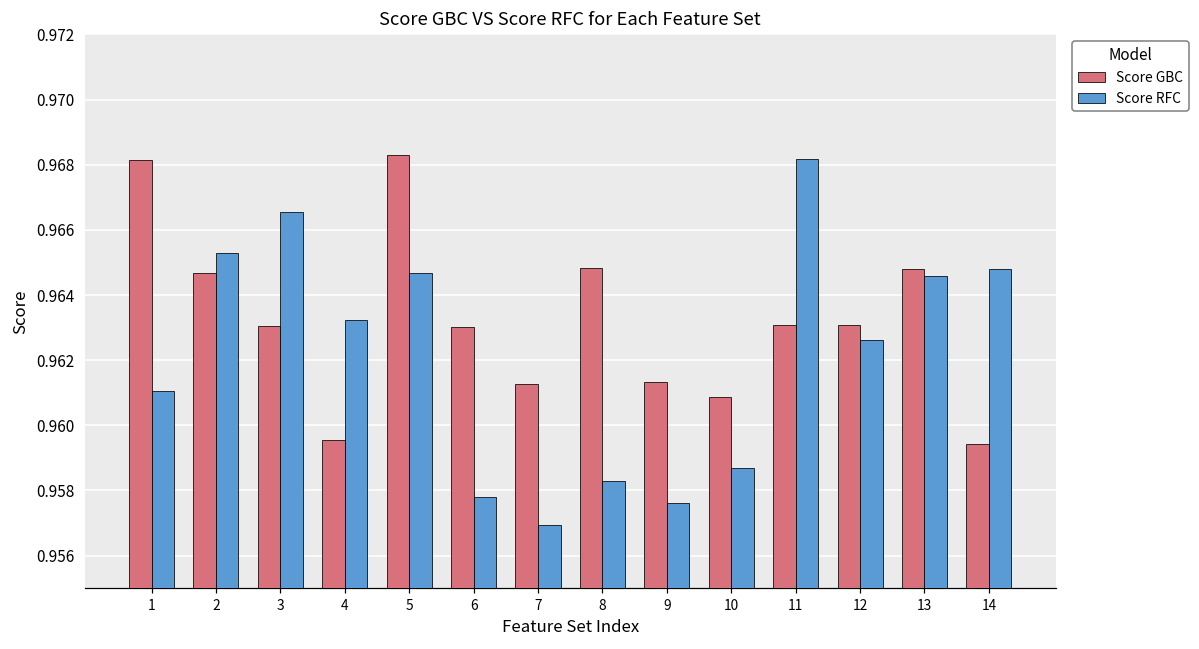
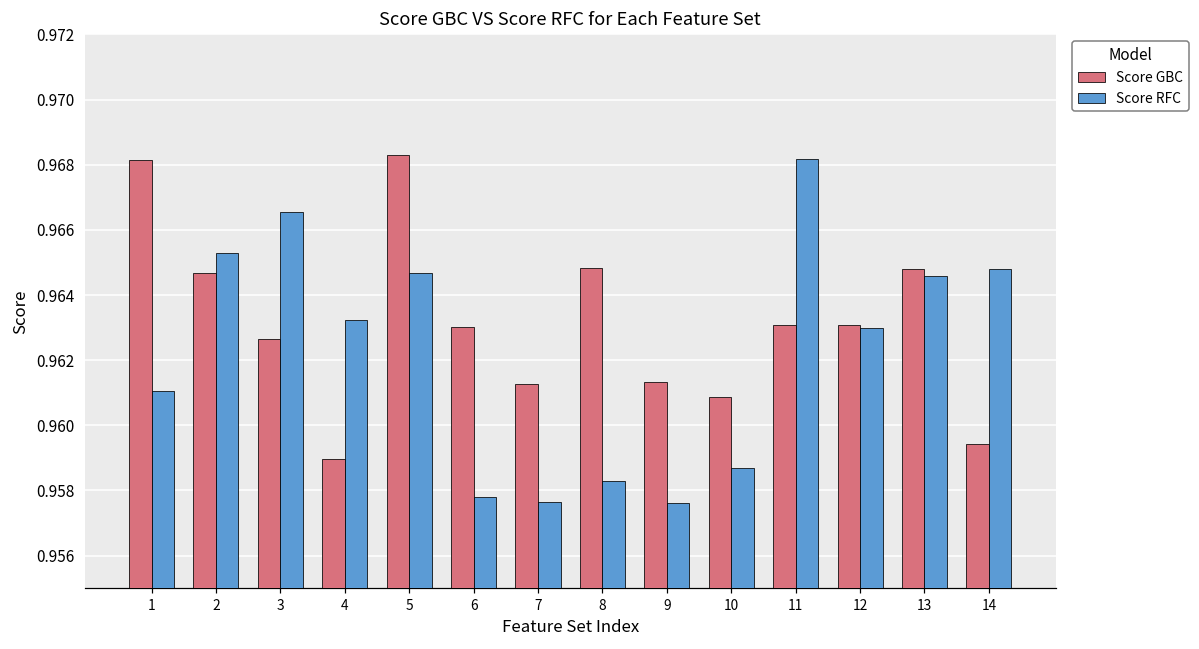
Score GBC, 3: 0.9630 -> 0.9626
Score GBC, 4: 0.9595 -> 0.9590
Score RFC, 7: 0.9569 -> 0.9577
Score RFC, 12: 0.9626 -> 0.9630
